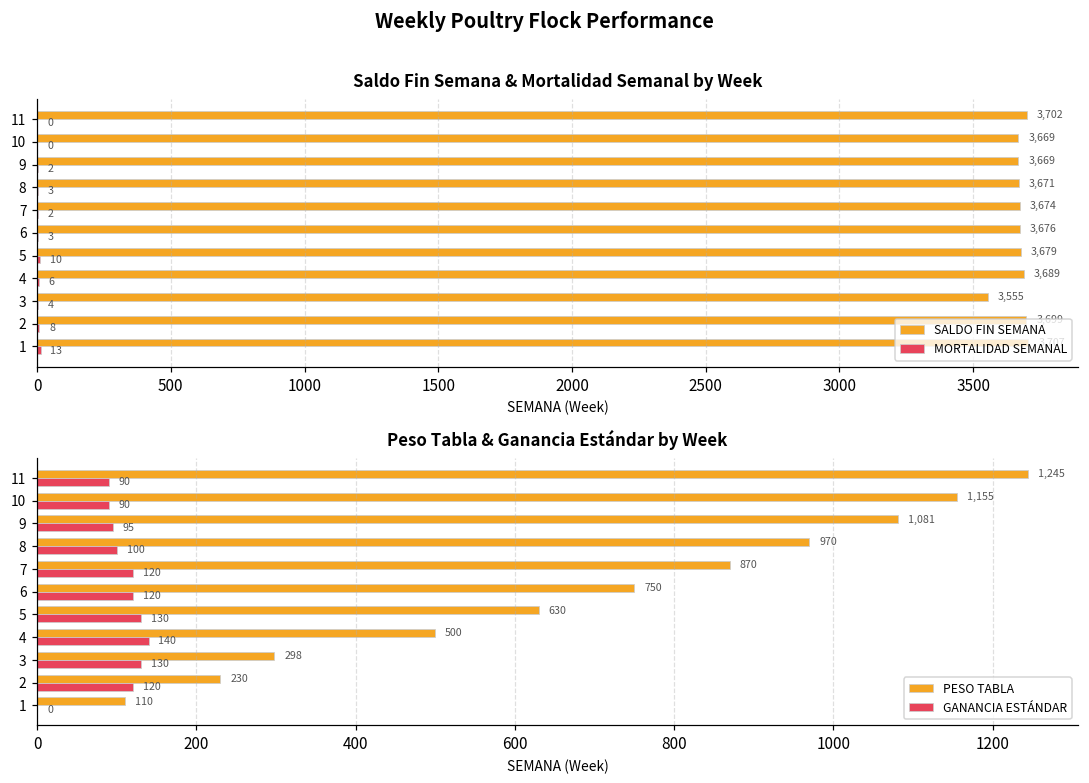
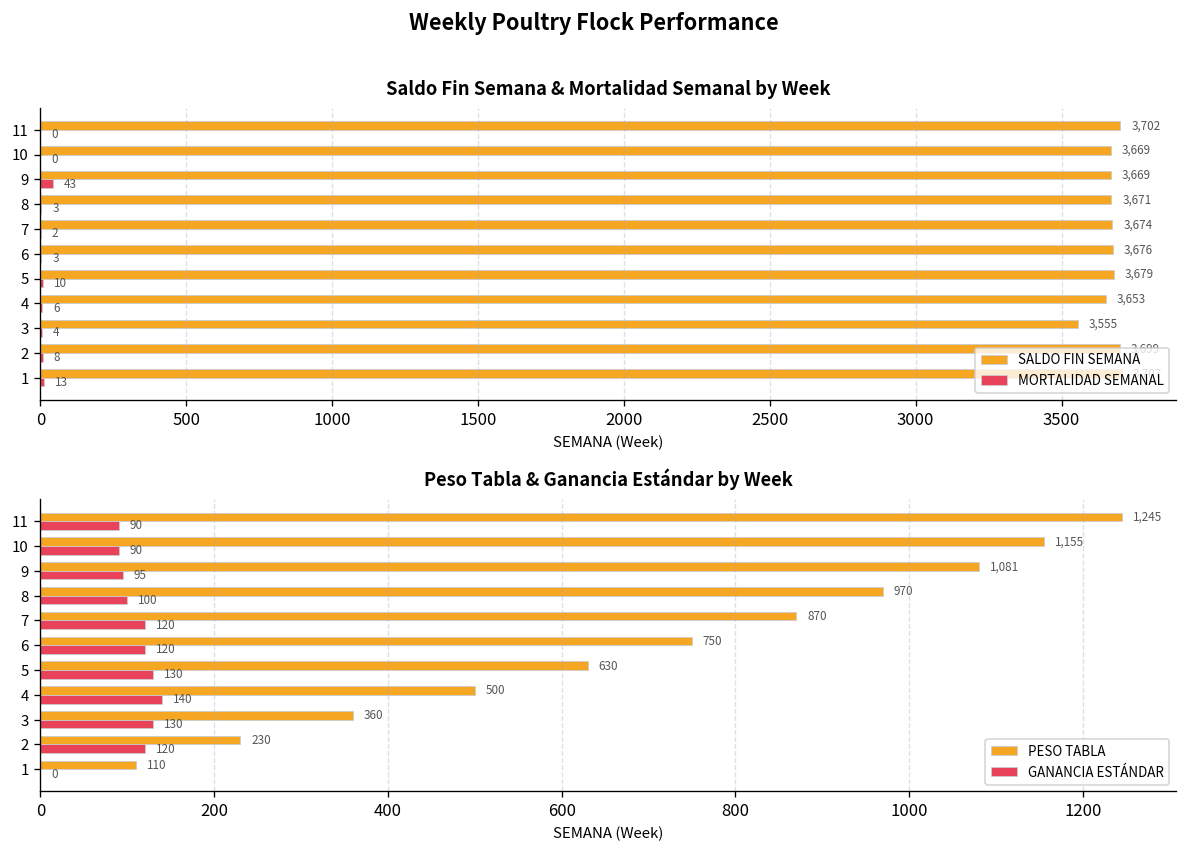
Saldo Fin Semana & Mortalidad Semanal by Week, MORTALIDAD SEMANAL, 9: 2 -> 43
Saldo Fin Semana & Mortalidad Semanal by Week, SALDO FIN SEMANA, 4: 3,689 -> 3,653
Peso Tabla & Ganancia Estándar by Week, PESO TABLA, 3: 298 -> 360
